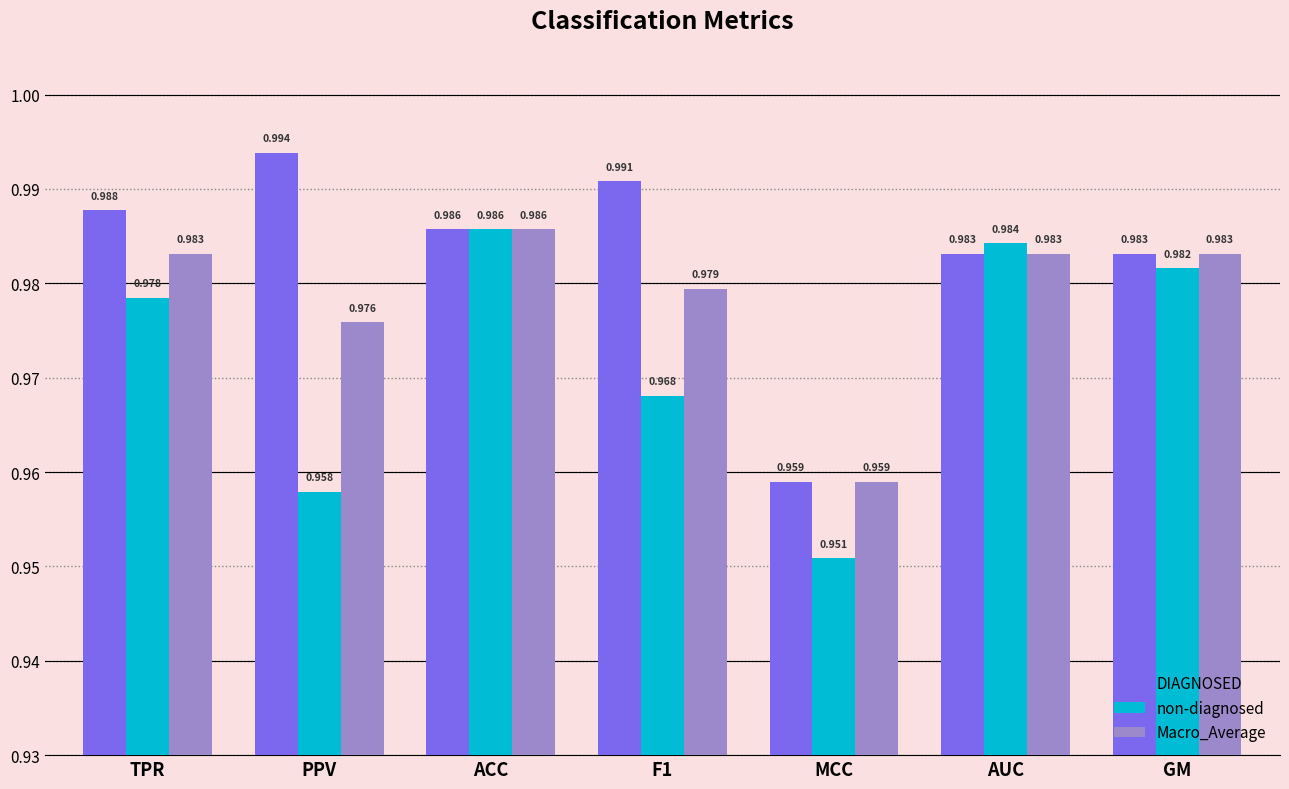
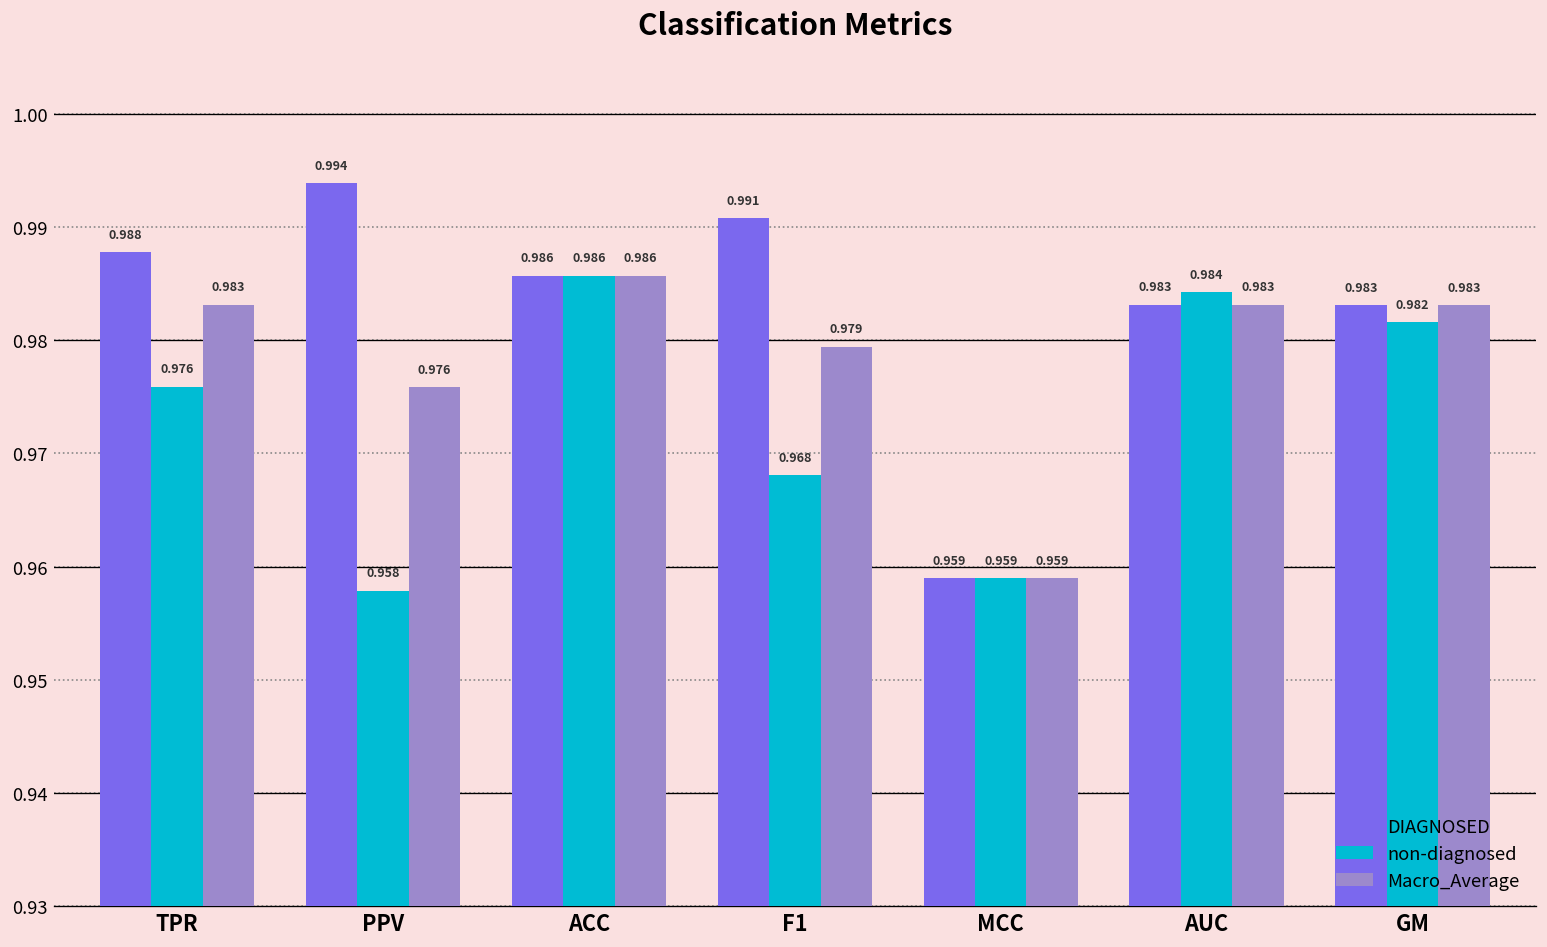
non-diagnosed, TPR: 0.978 -> 0.976
non-diagnosed, MCC: 0.951 -> 0.959
